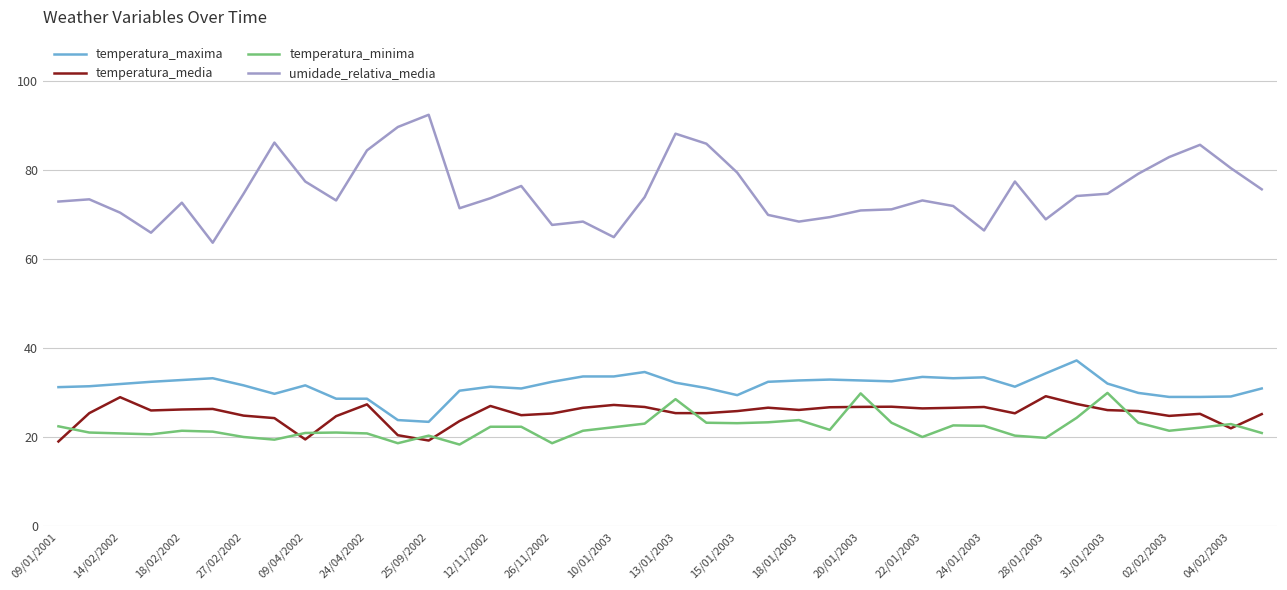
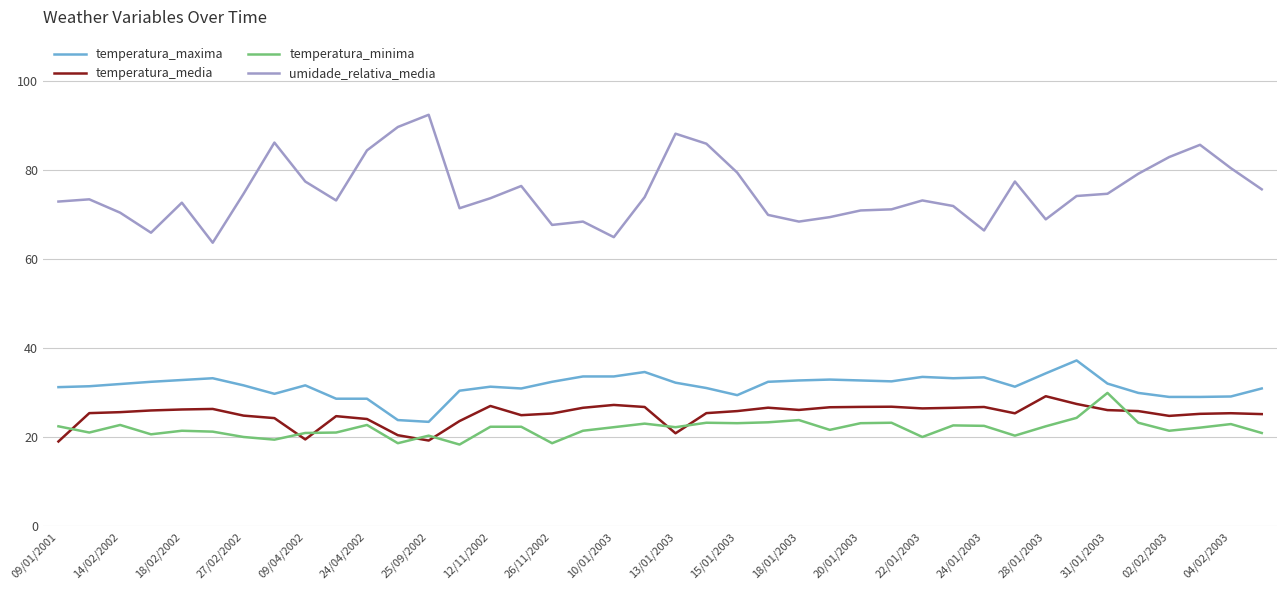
temperatura_media, 14/02/2002: 29 -> 26
temperatura_minima, 14/02/2002: 21 -> 23
temperatura_media, 24/04/2002: 27 -> 24
temperatura_minima, 24/04/2002: 21 -> 23
temperatura_media, 13/01/2003: 25 -> 21
temperatura_minima, 13/01/2003: 29 -> 22
temperatura_minima, 20/01/2003: 30 -> 23
temperatura_minima, 28/01/2003: 20 -> 23
temperatura_media, 04/02/2003: 22 -> 25
